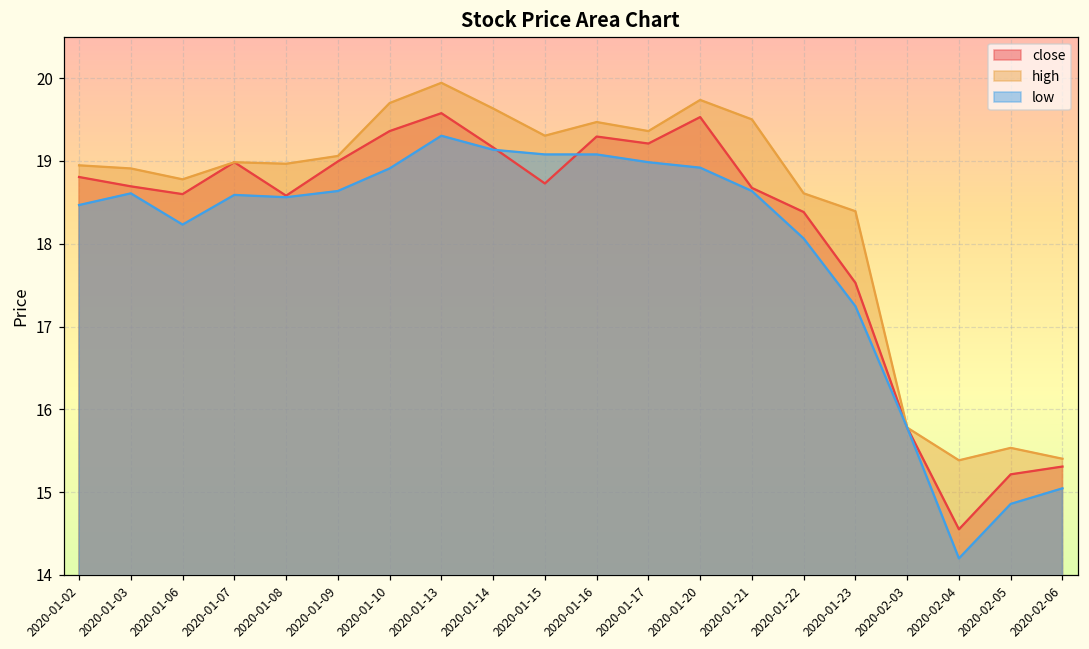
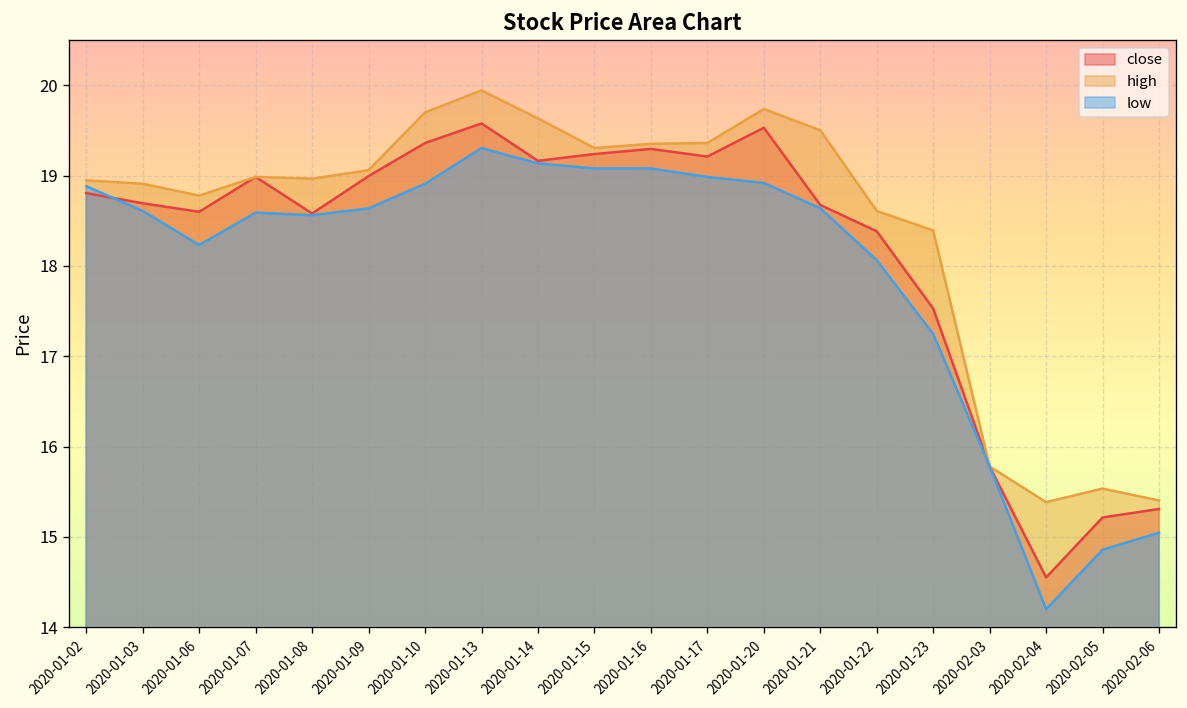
low, 2020-01-02: 18.5 -> 18.9
close, 2020-01-15: 18.7 -> 19.2
high, 2020-01-16: 19.5 -> 19.4
